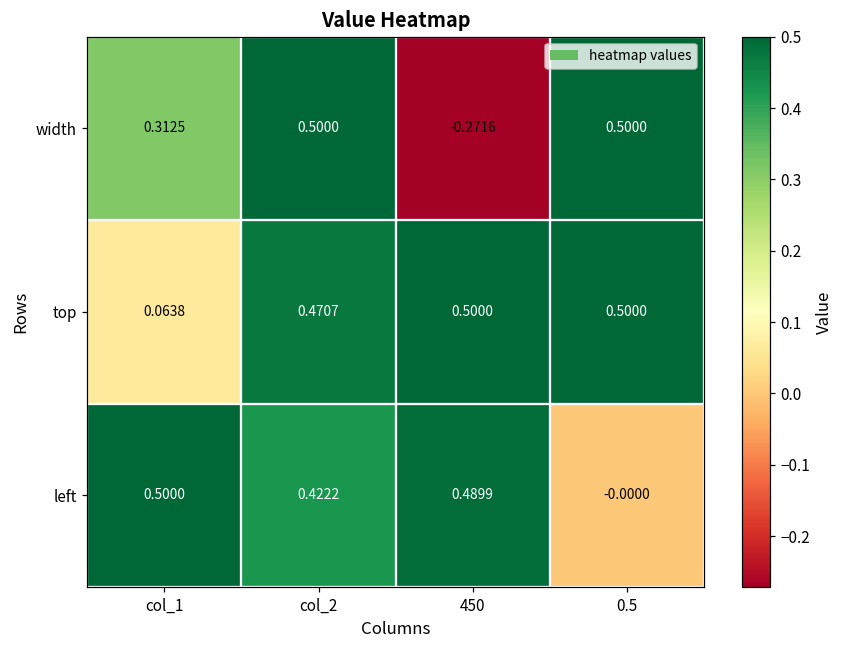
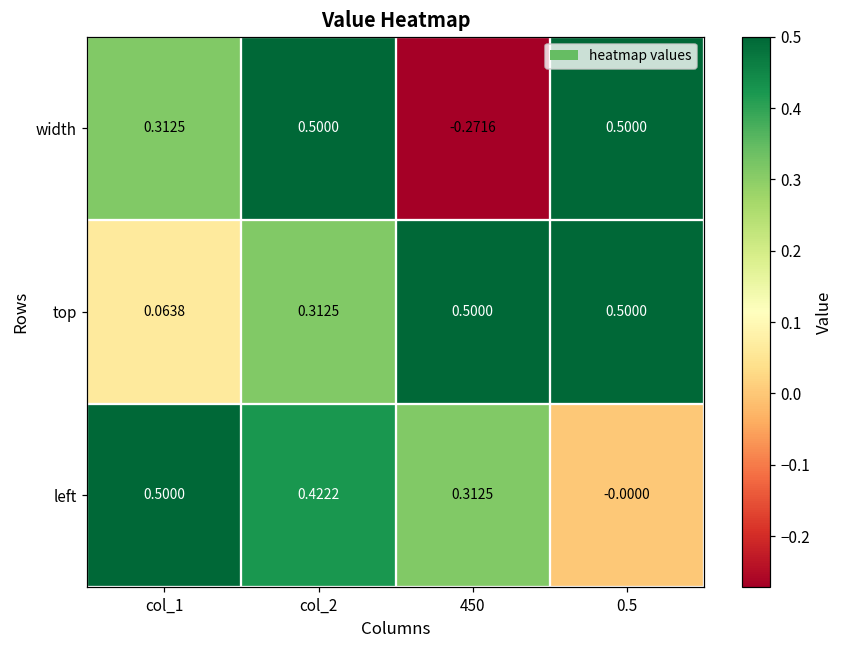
top, col_2: 0.4707 -> 0.3125
left, 450: 0.4899 -> 0.3125
